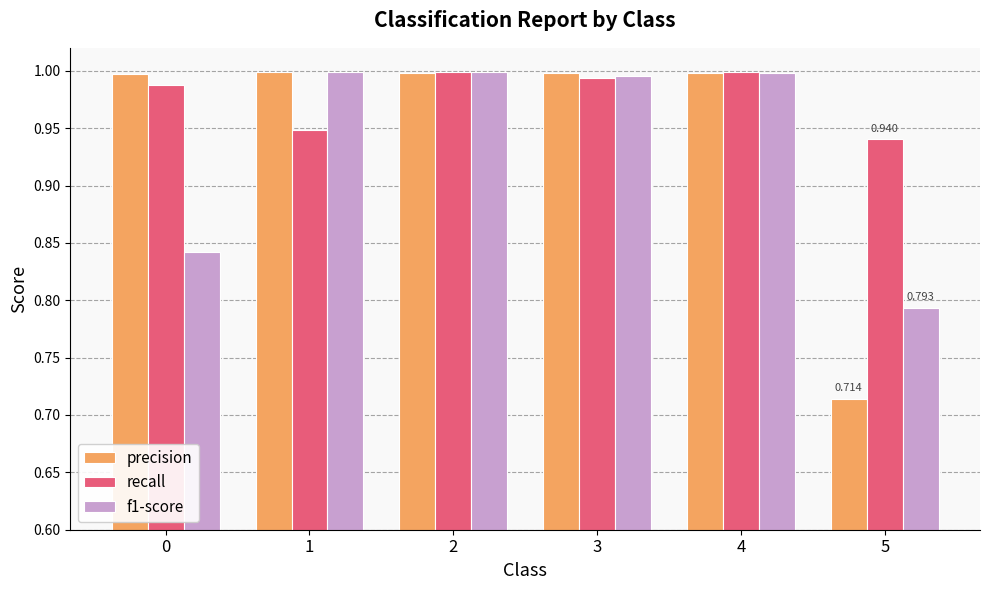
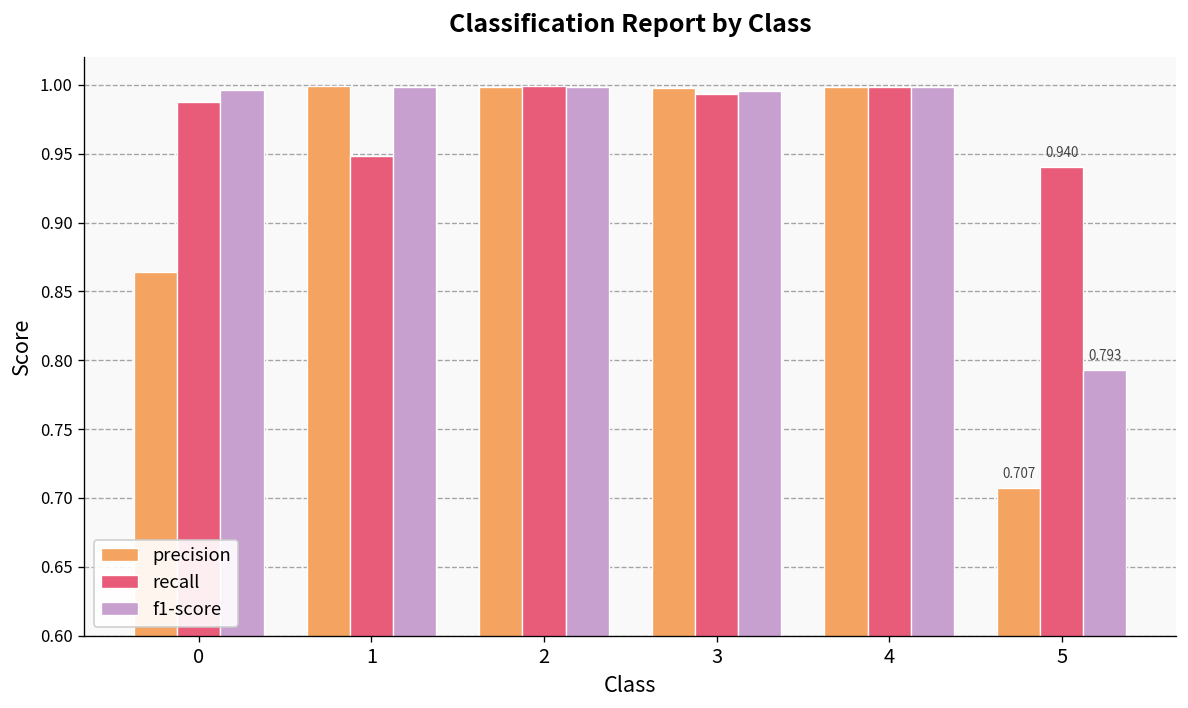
precision, 0: 0.997 -> 0.864
f1-score, 0: 0.842 -> 0.996
precision, 5: 0.714 -> 0.707
